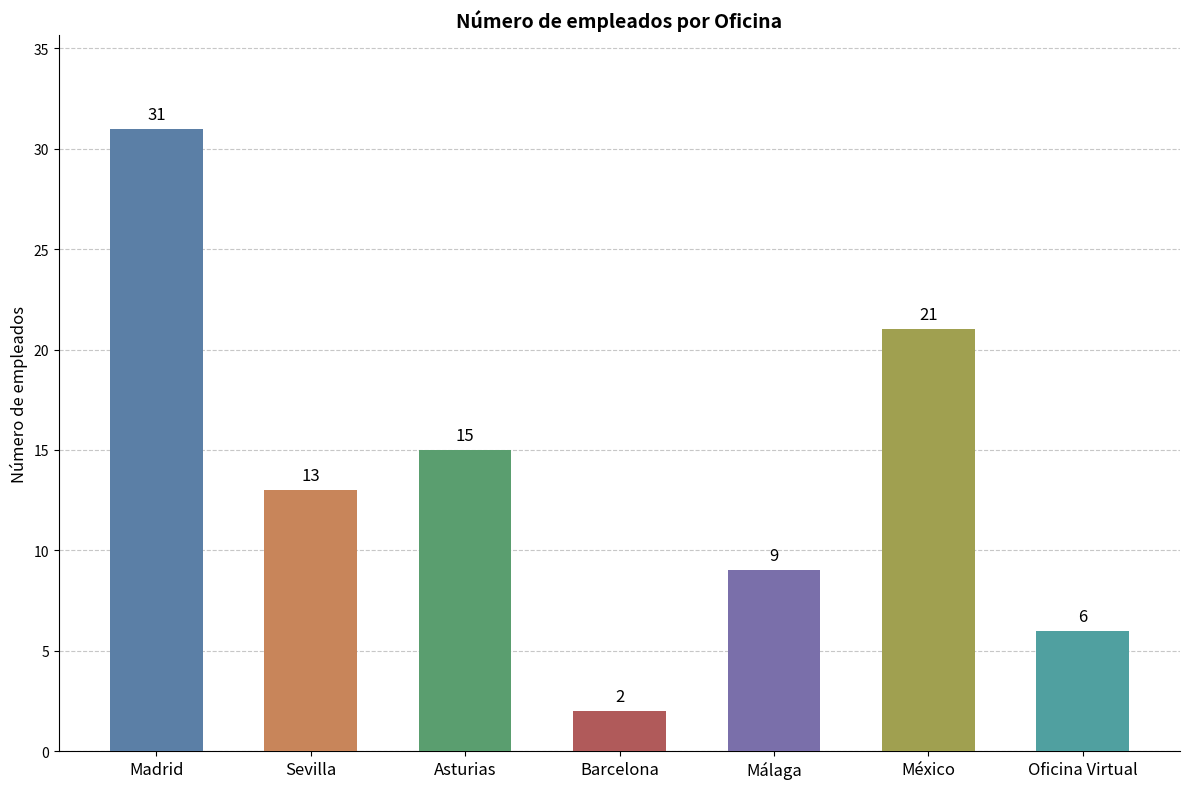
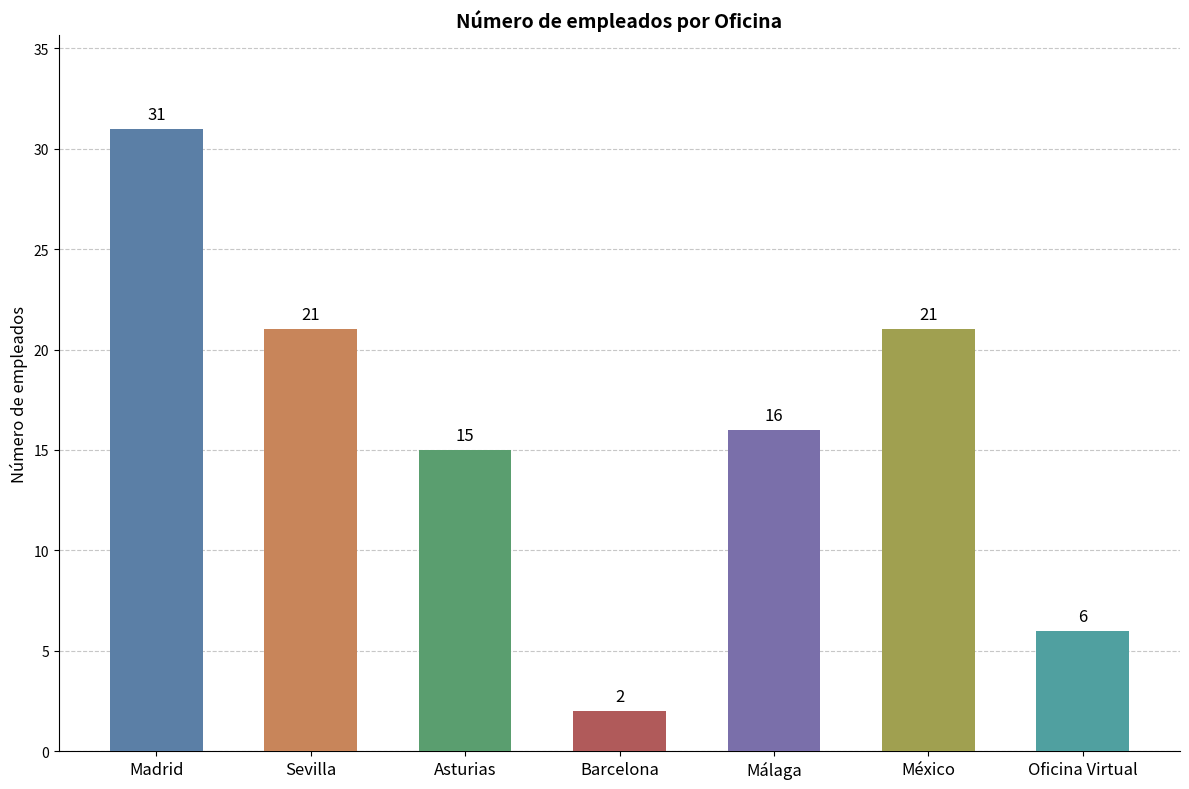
Sevilla: 13 -> 21
Málaga: 9 -> 16
